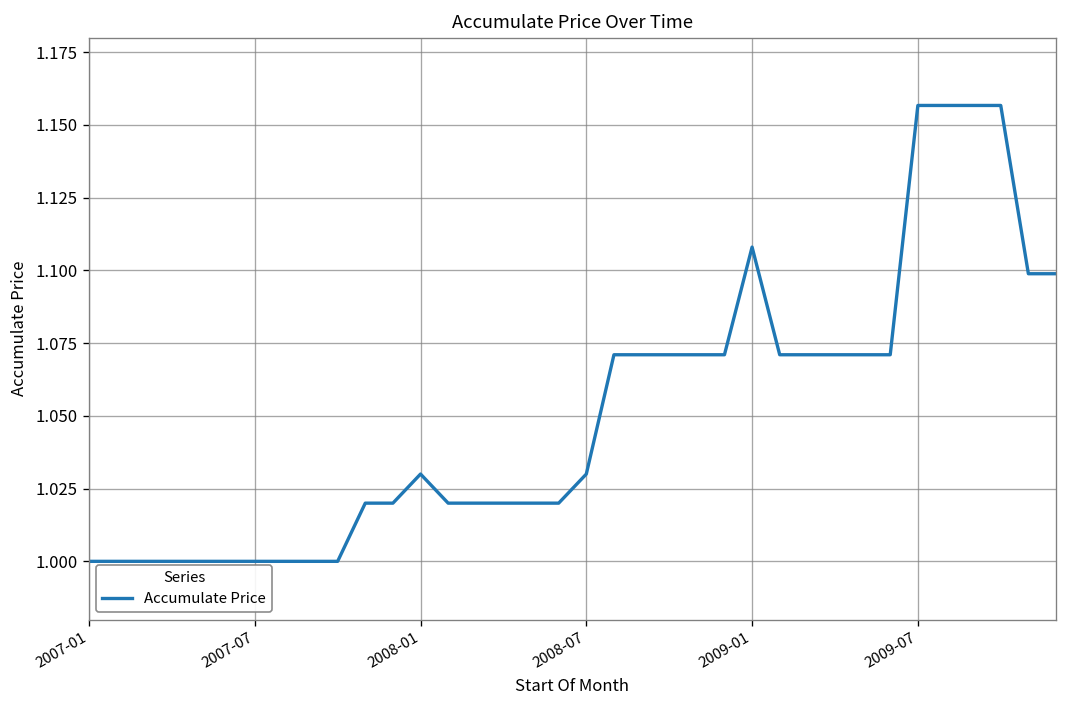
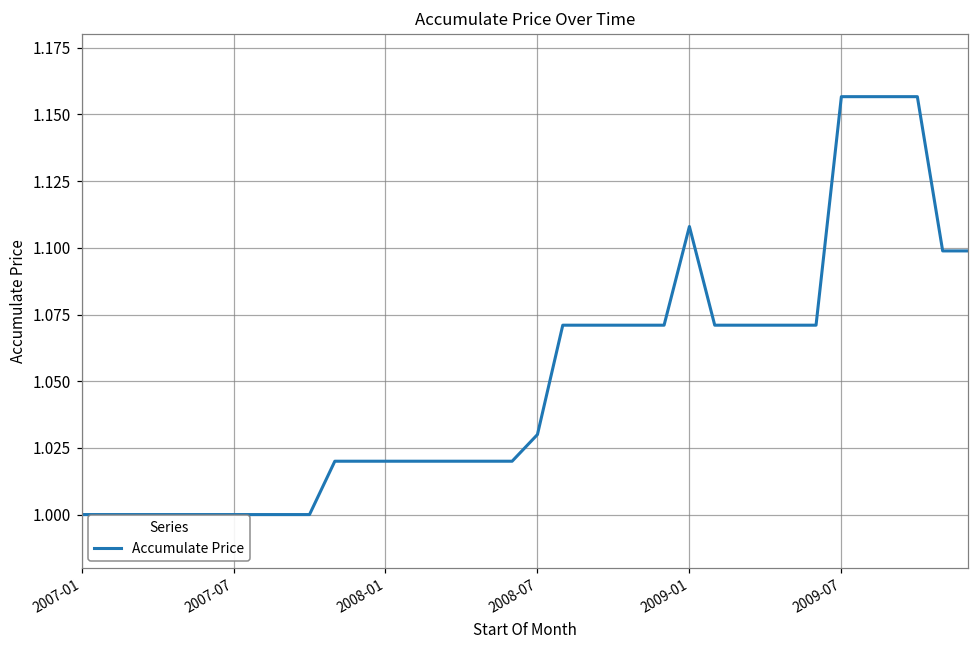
2008-01: 1.03 -> 1.02
